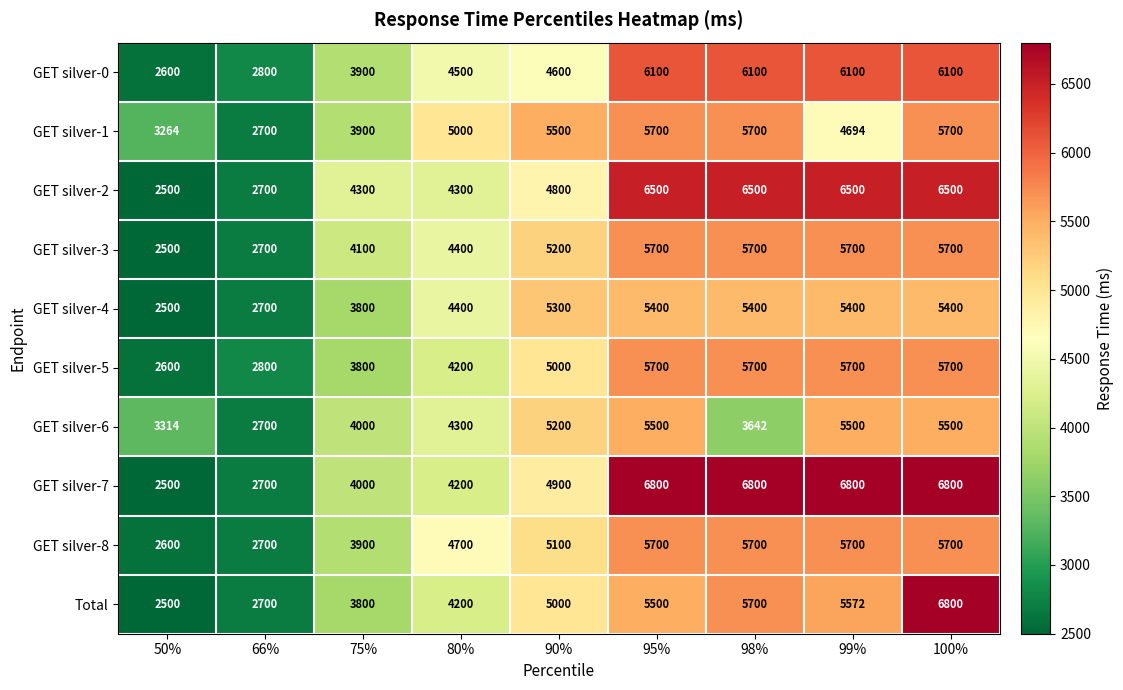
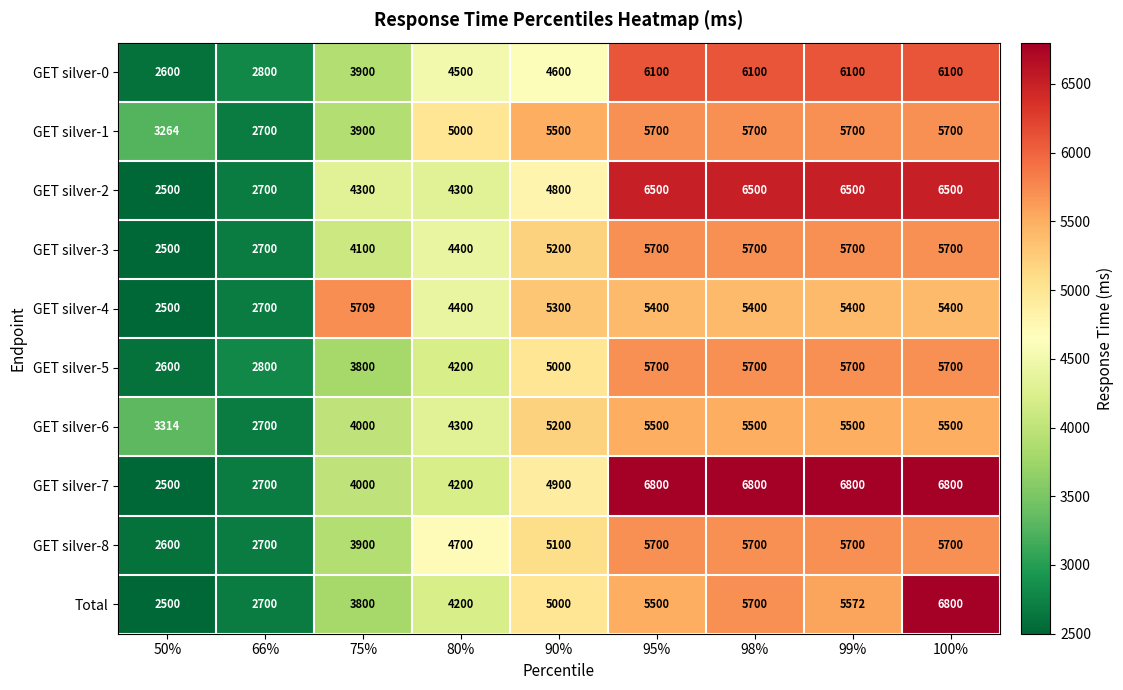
GET silver-1, 99%: 4694 -> 5700
GET silver-4, 75%: 3800 -> 5709
GET silver-6, 98%: 3642 -> 5500
